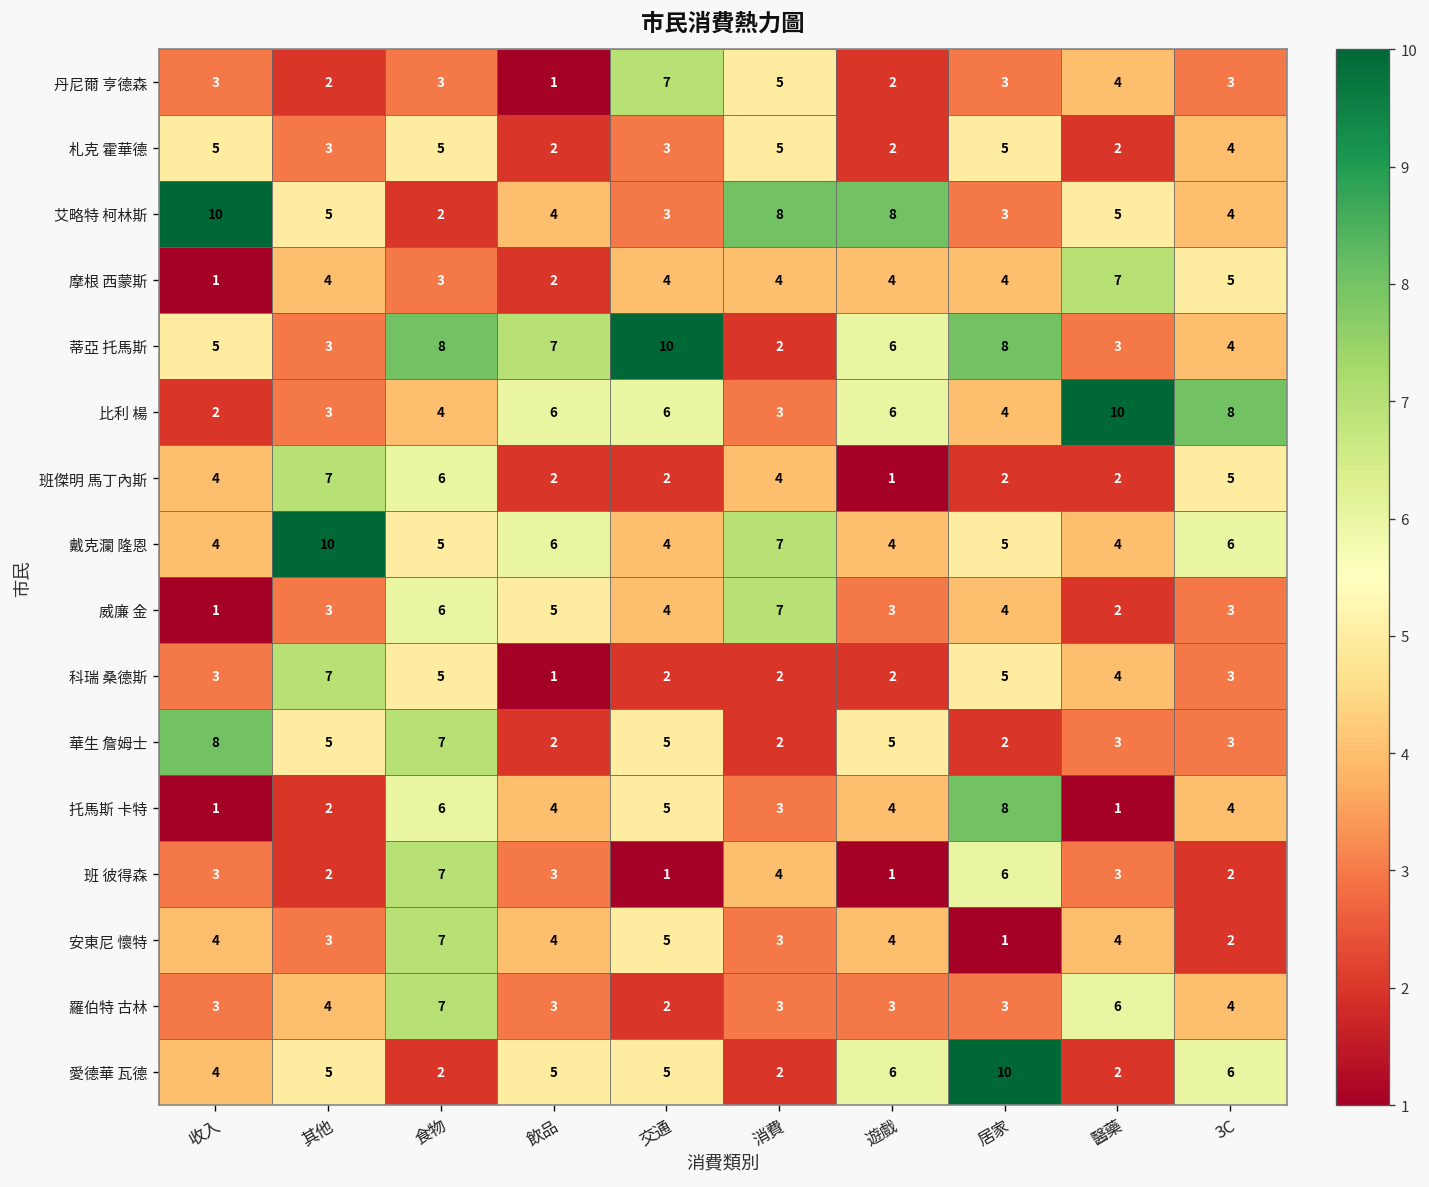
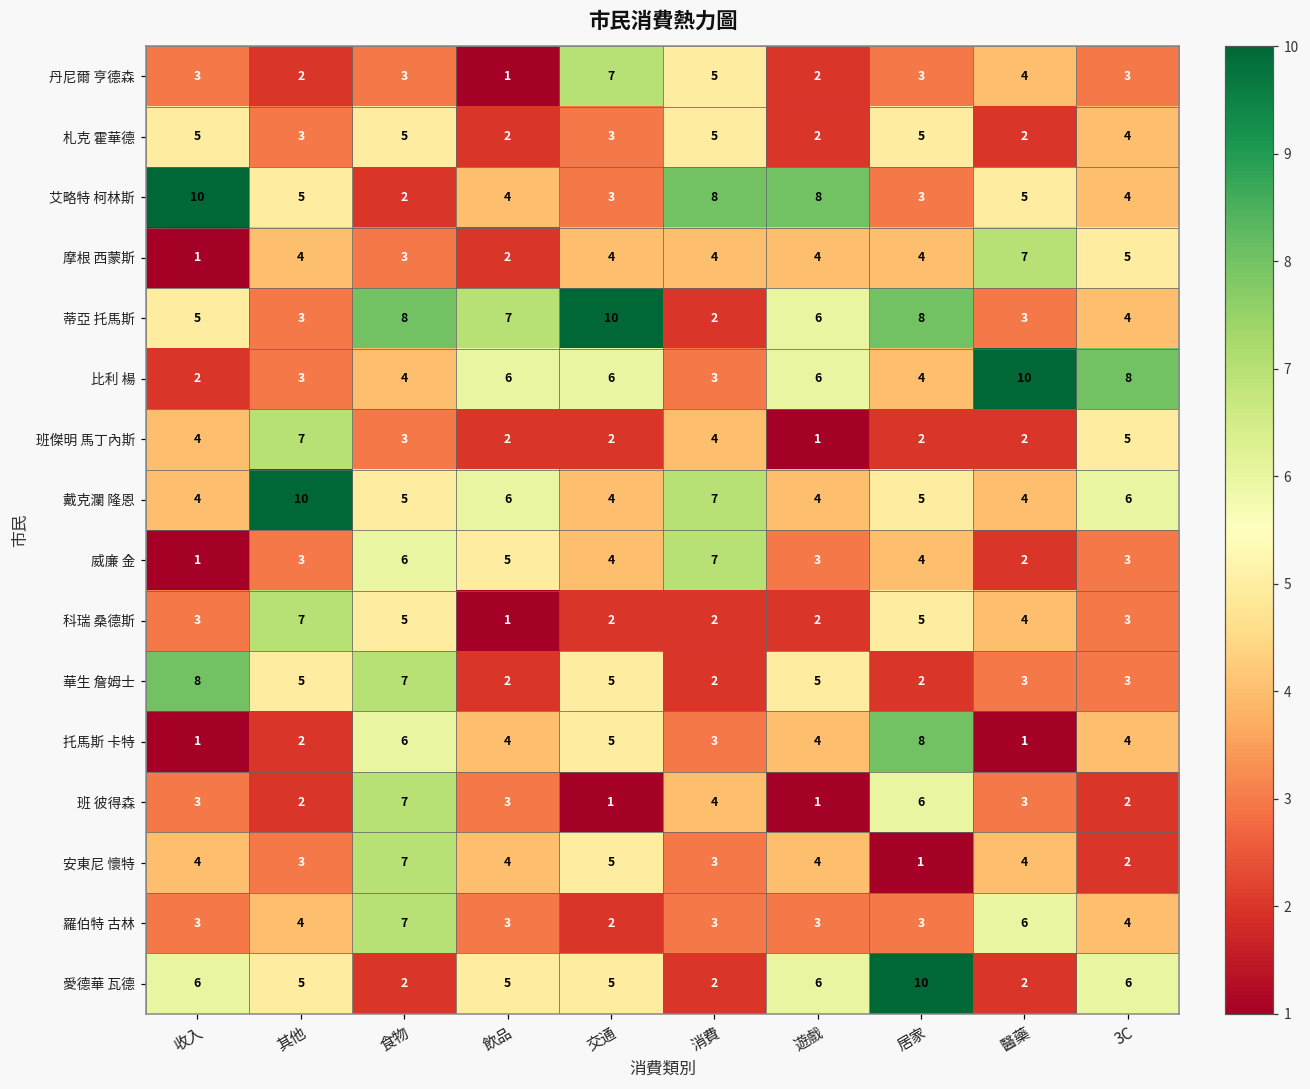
班傑明 馬丁內斯, 食物: 6 -> 3
愛德華 瓦德, 收入: 4 -> 6
